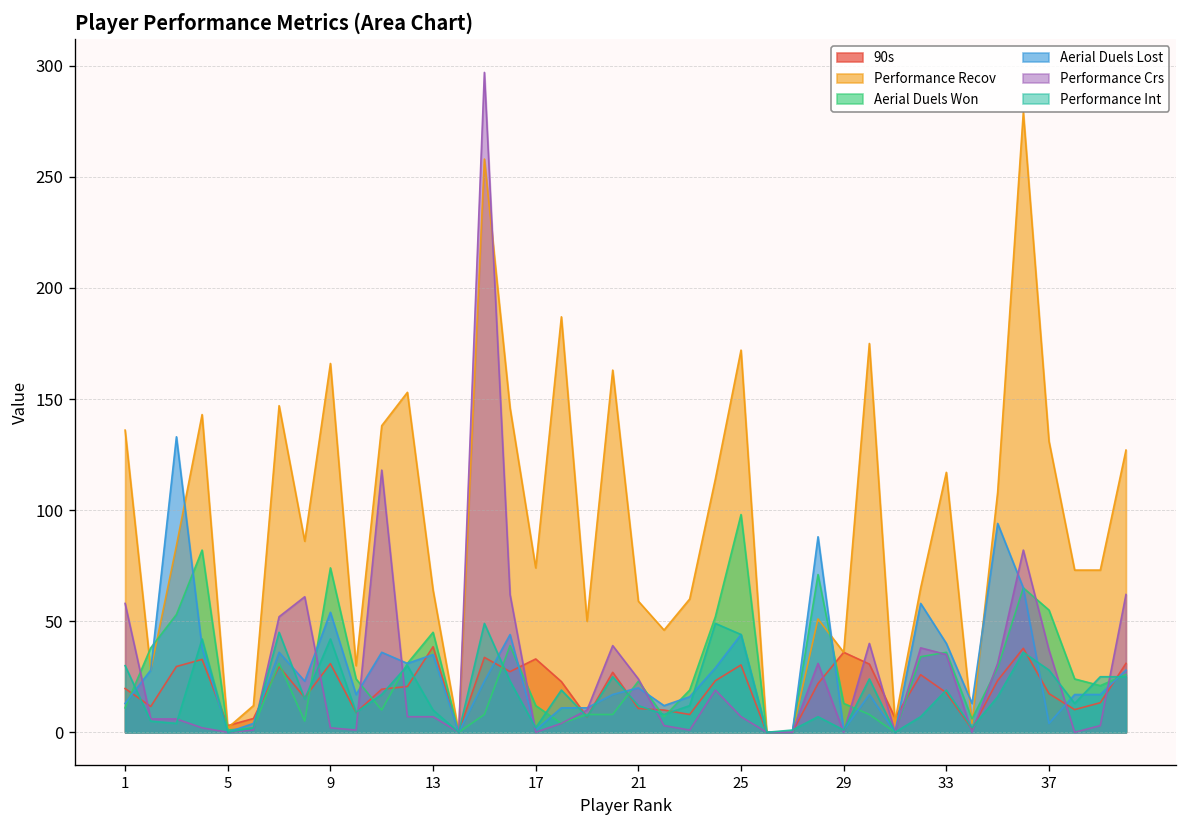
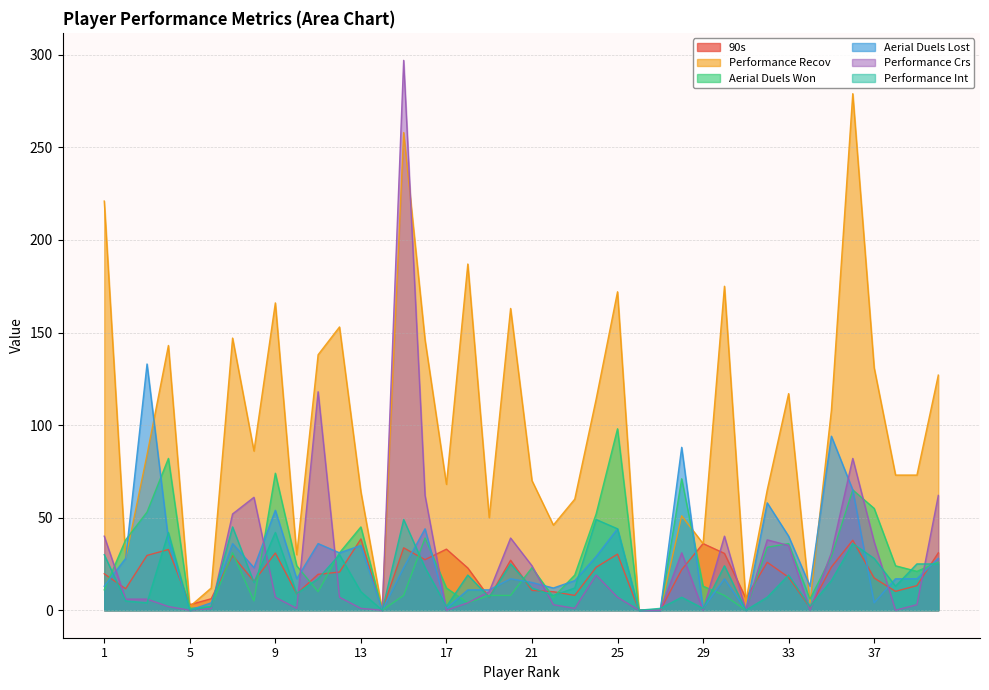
Performance Recov, 1: 136 -> 221
Performance Crs, 1: 58 -> 40
Performance Crs, 9: 2 -> 7
Performance Crs, 13: 7 -> 1
Performance Recov, 17: 74 -> 68
Performance Recov, 21: 59 -> 70
Aerial Duels Lost, 21: 20 -> 15
